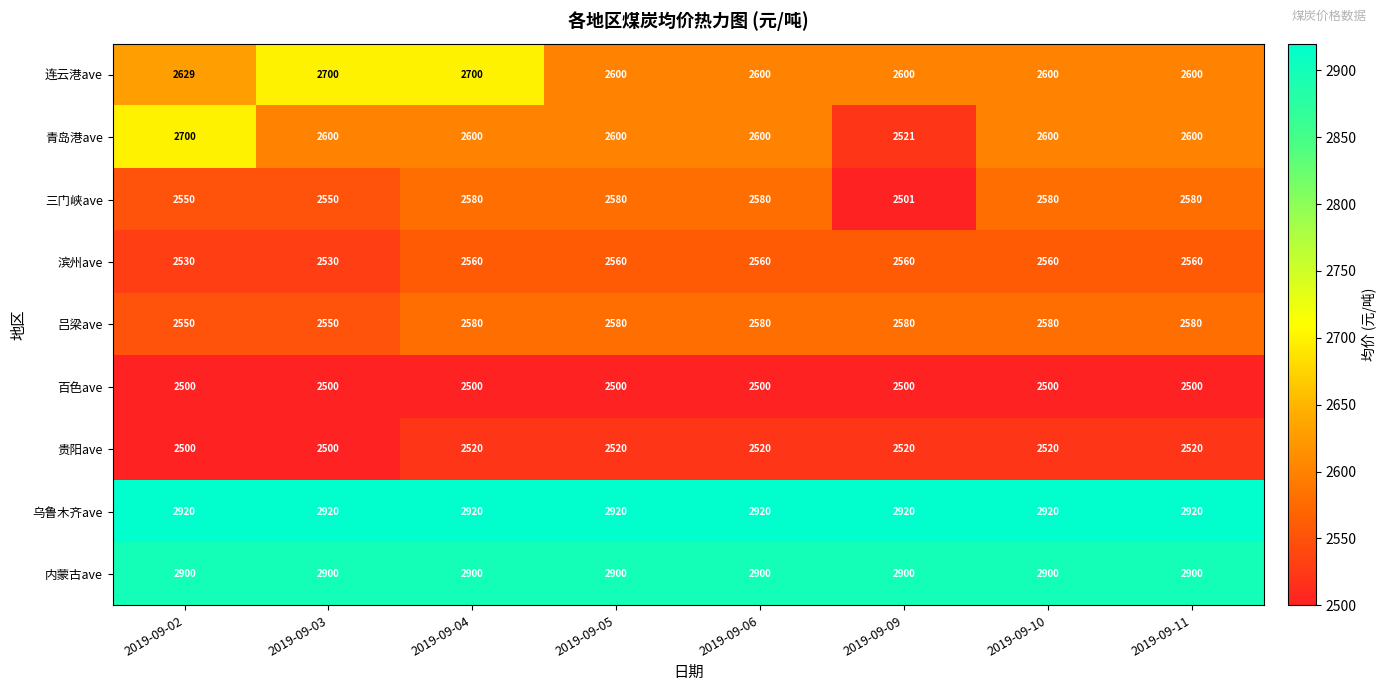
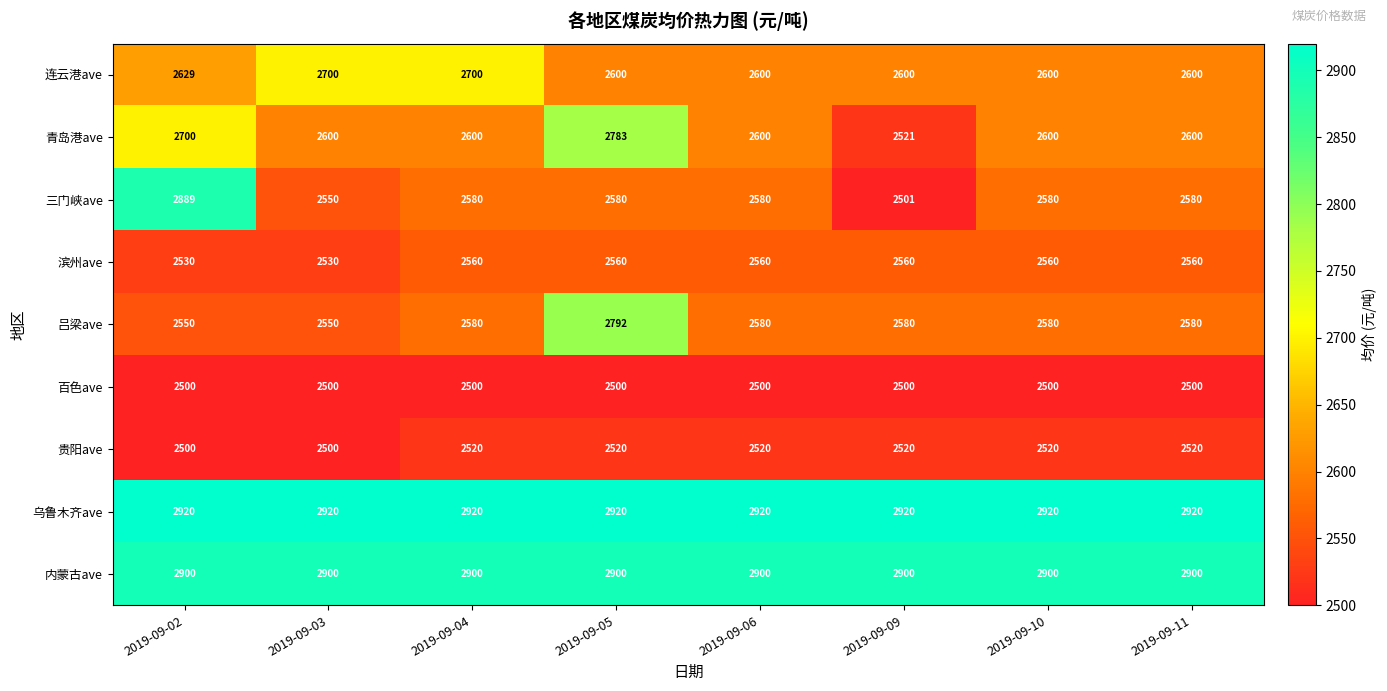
青岛港ave, 2019-09-05: 2600 -> 2783
三门峡ave, 2019-09-02: 2550 -> 2889
吕梁ave, 2019-09-05: 2580 -> 2792
